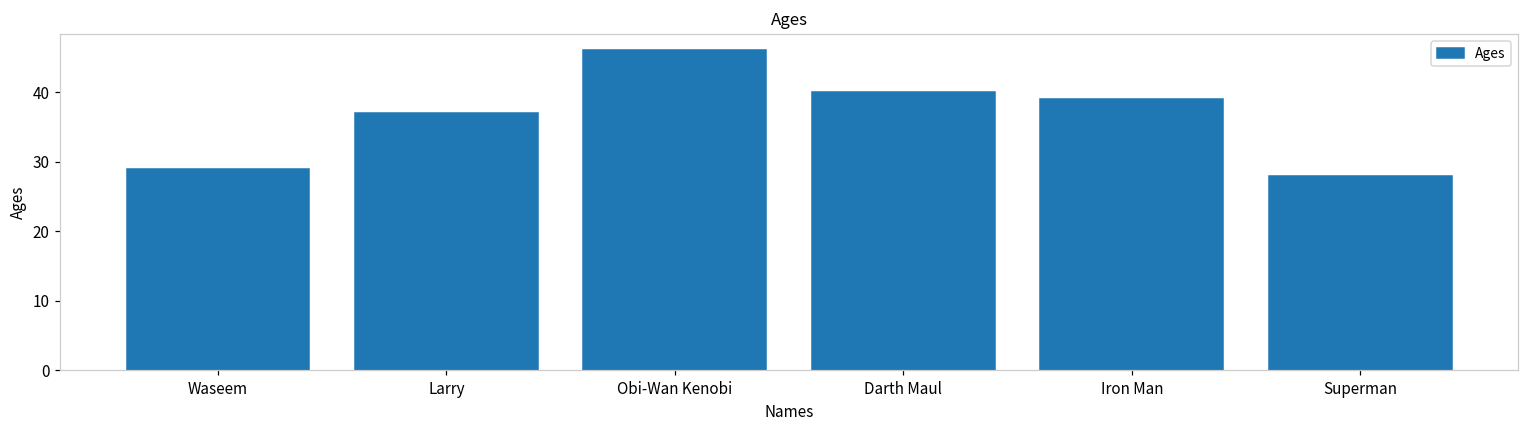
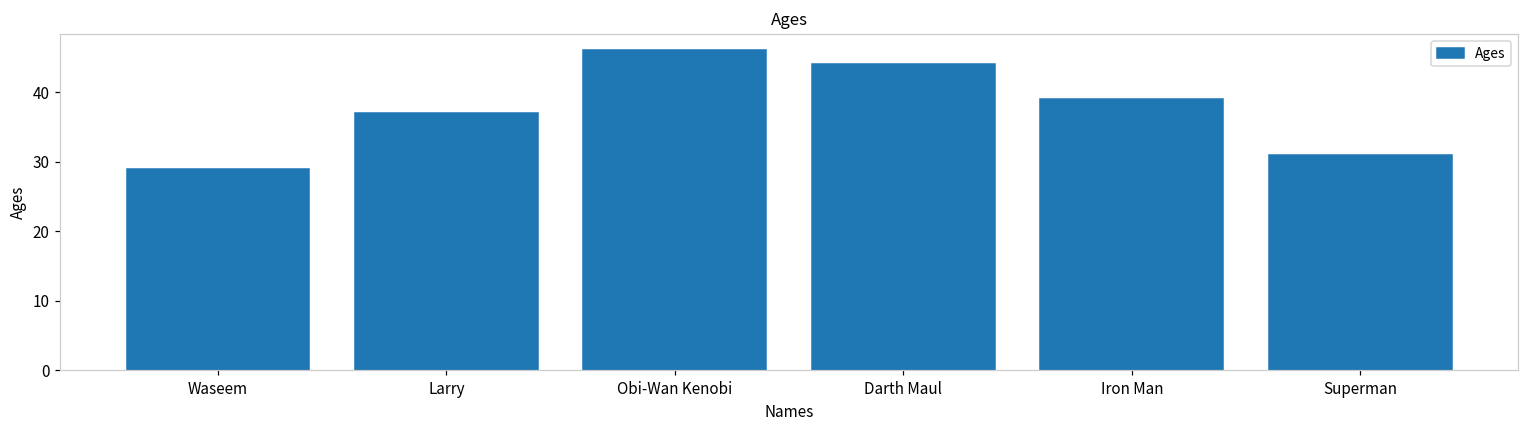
Darth Maul: 40 -> 44
Superman: 28 -> 31
